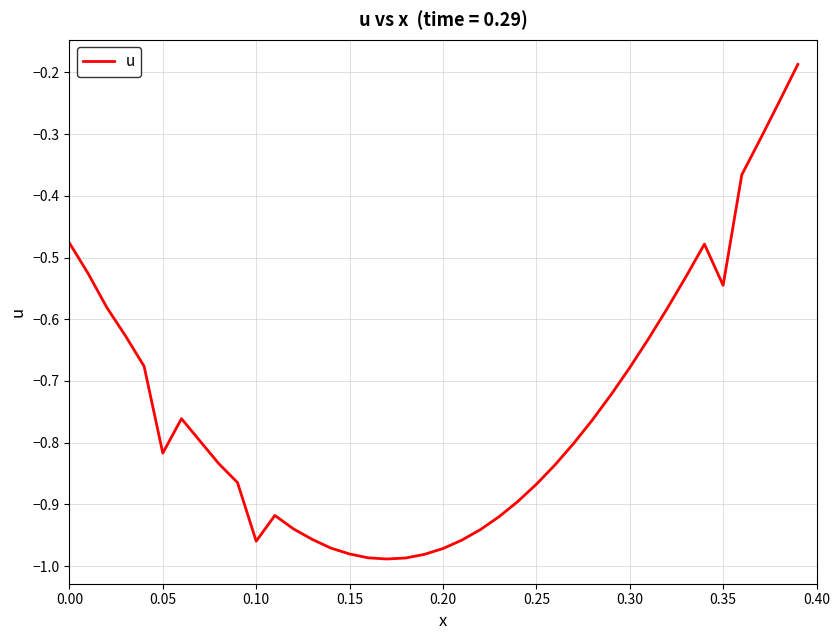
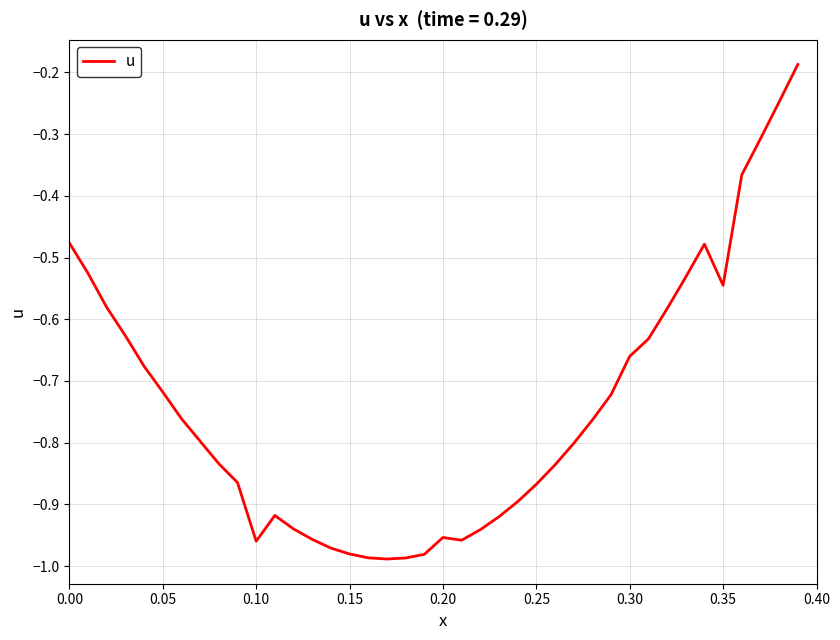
0.05: -0.82 -> -0.72
0.20: -0.97 -> -0.95
0.30: -0.68 -> -0.66
